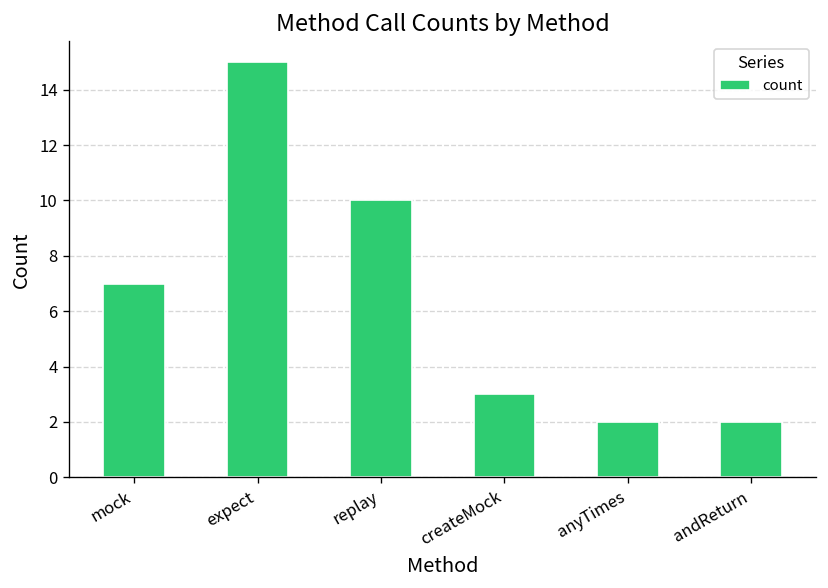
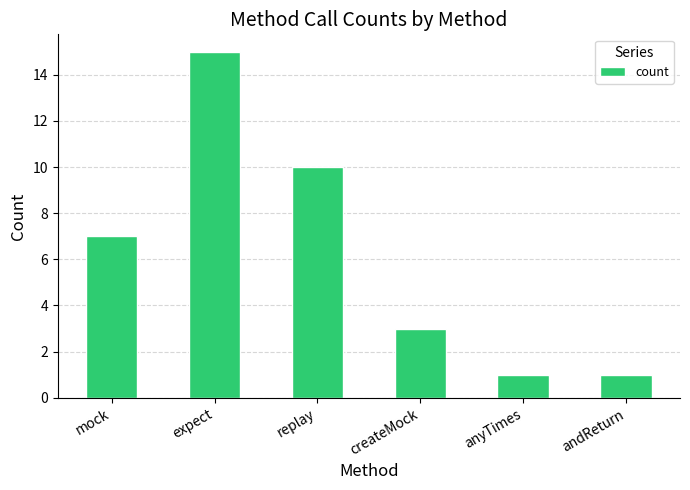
anyTimes: 2 -> 1
andReturn: 2 -> 1
